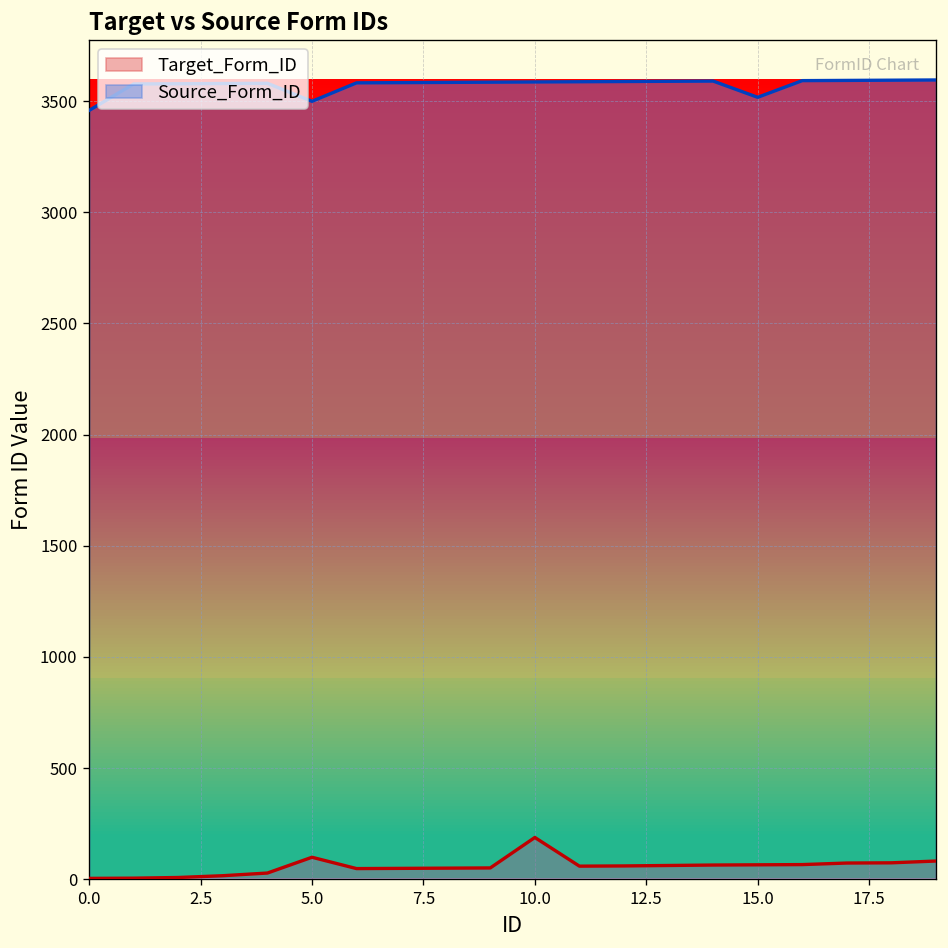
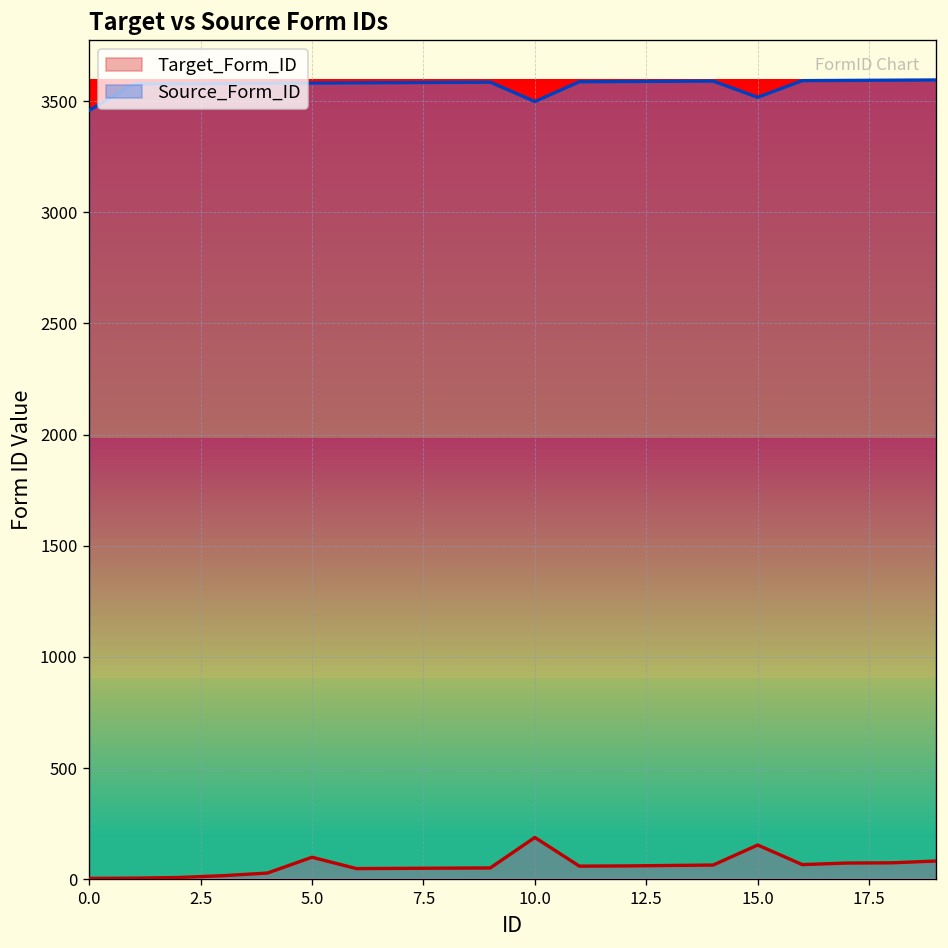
Source_Form_ID, 5.0: 3500 -> 3580
Source_Form_ID, 10.0: 3590 -> 3500
Target_Form_ID, 15.0: 70 -> 150
